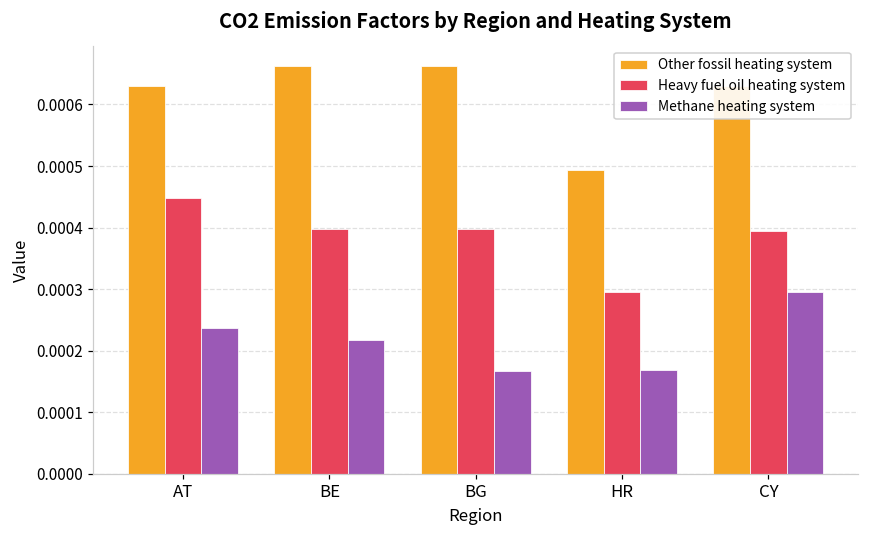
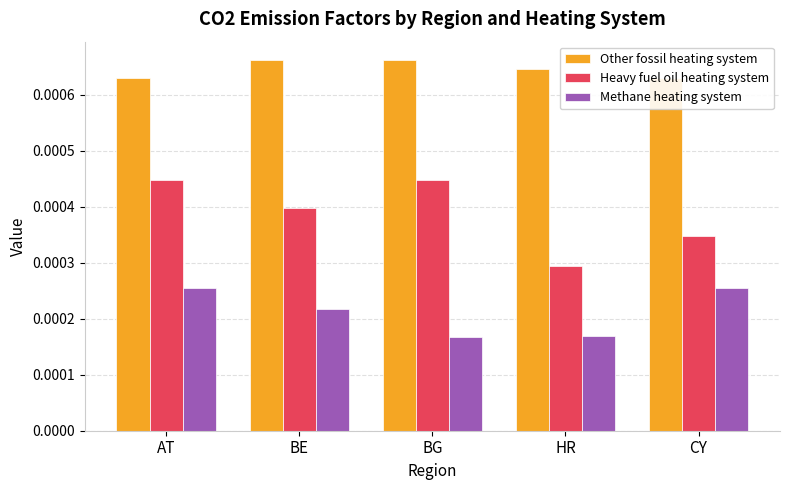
Methane heating system, AT: 0.00024 -> 0.00026
Heavy fuel oil heating system, BG: 0.00040 -> 0.00045
Other fossil heating system, HR: 0.00049 -> 0.00065
Heavy fuel oil heating system, CY: 0.00039 -> 0.00035
Methane heating system, CY: 0.00029 -> 0.00026
